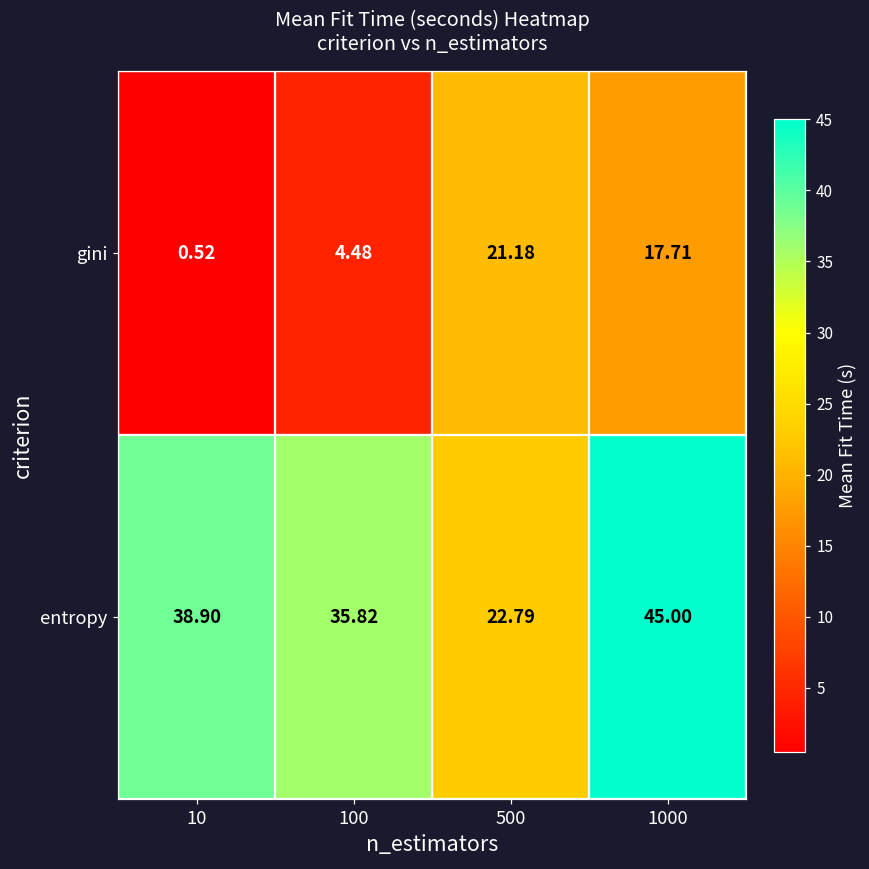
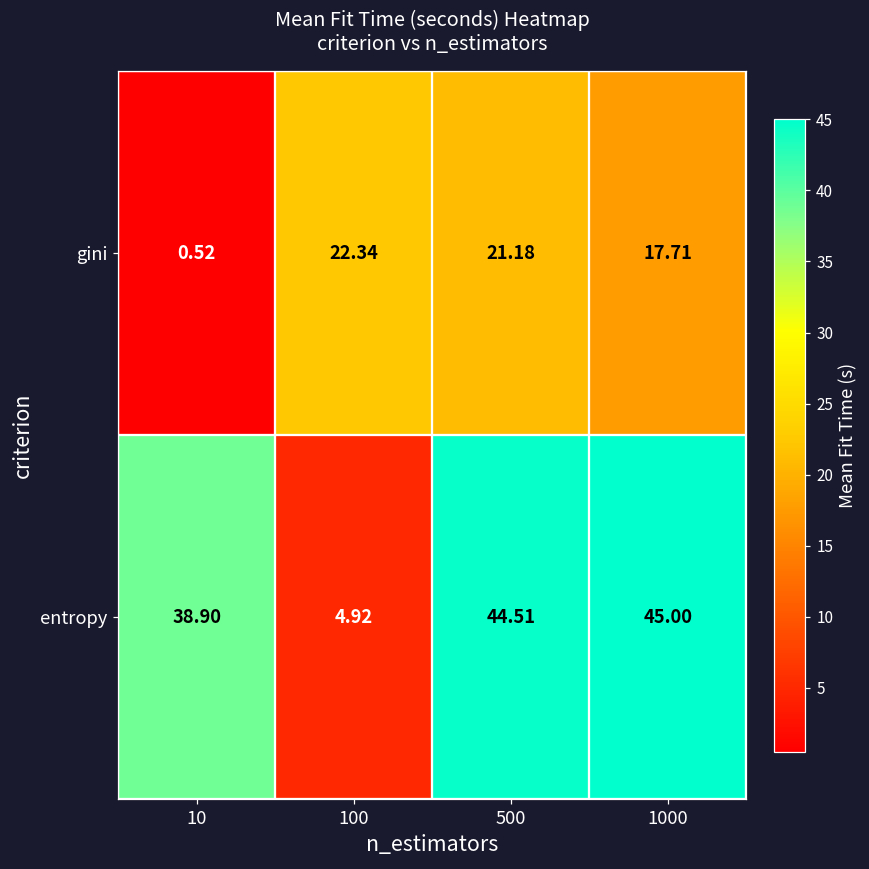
gini, 100: 4.48 -> 22.34
entropy, 100: 35.82 -> 4.92
entropy, 500: 22.79 -> 44.51
